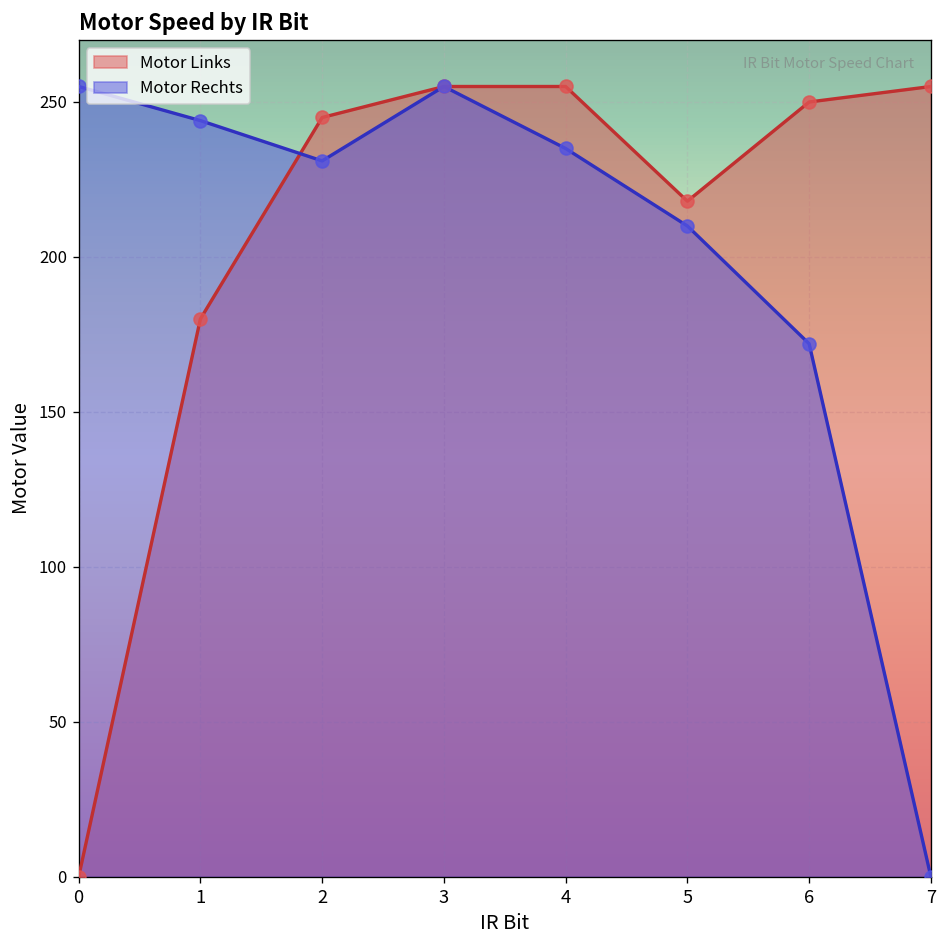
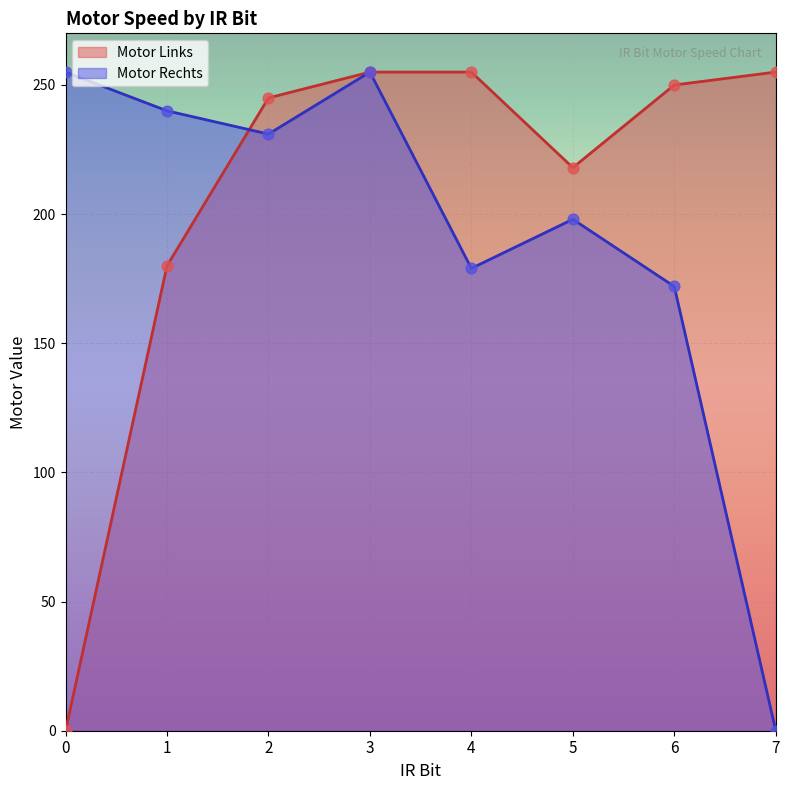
Motor Rechts, 1: 244 -> 240
Motor Rechts, 4: 235 -> 179
Motor Rechts, 5: 210 -> 198
